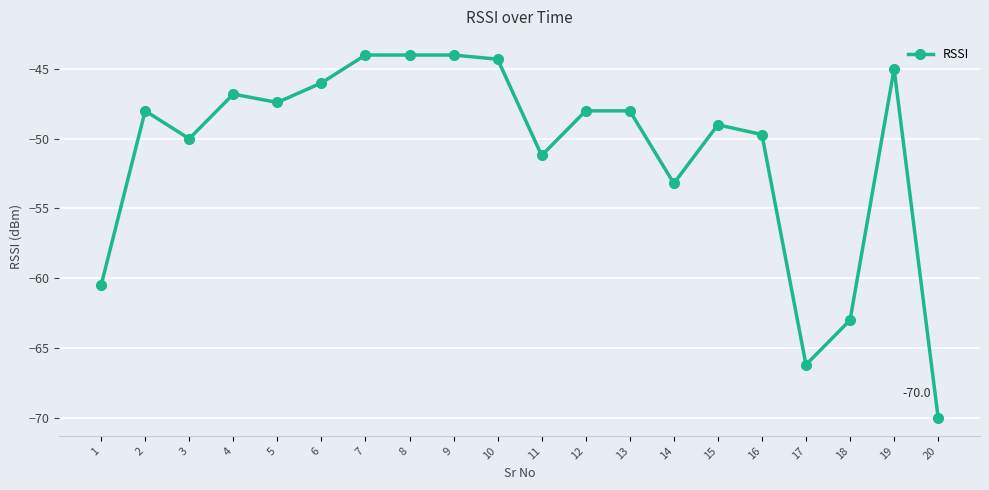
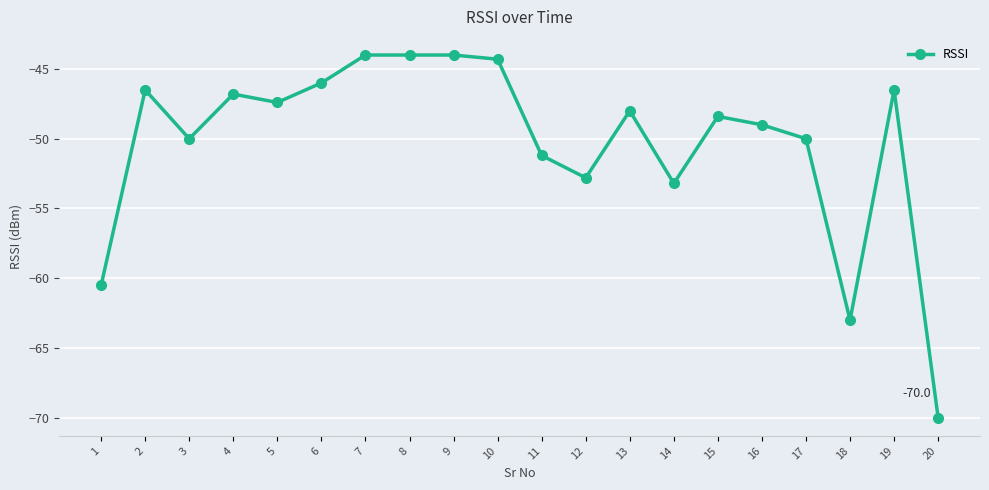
2: -48.0 -> -46.5
12: -48.0 -> -52.8
15: -49.0 -> -48.4
16: -49.7 -> -49.0
17: -66.2 -> -50.0
19: -45.0 -> -46.5
